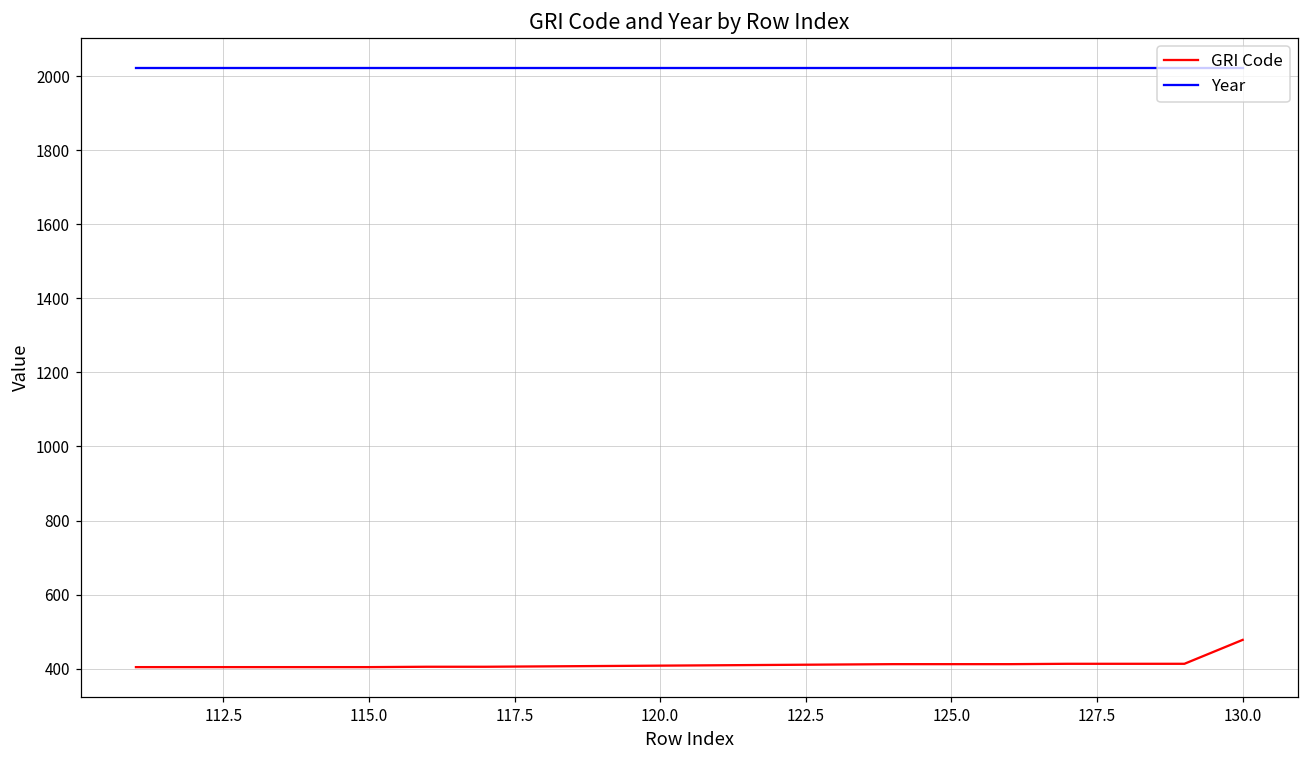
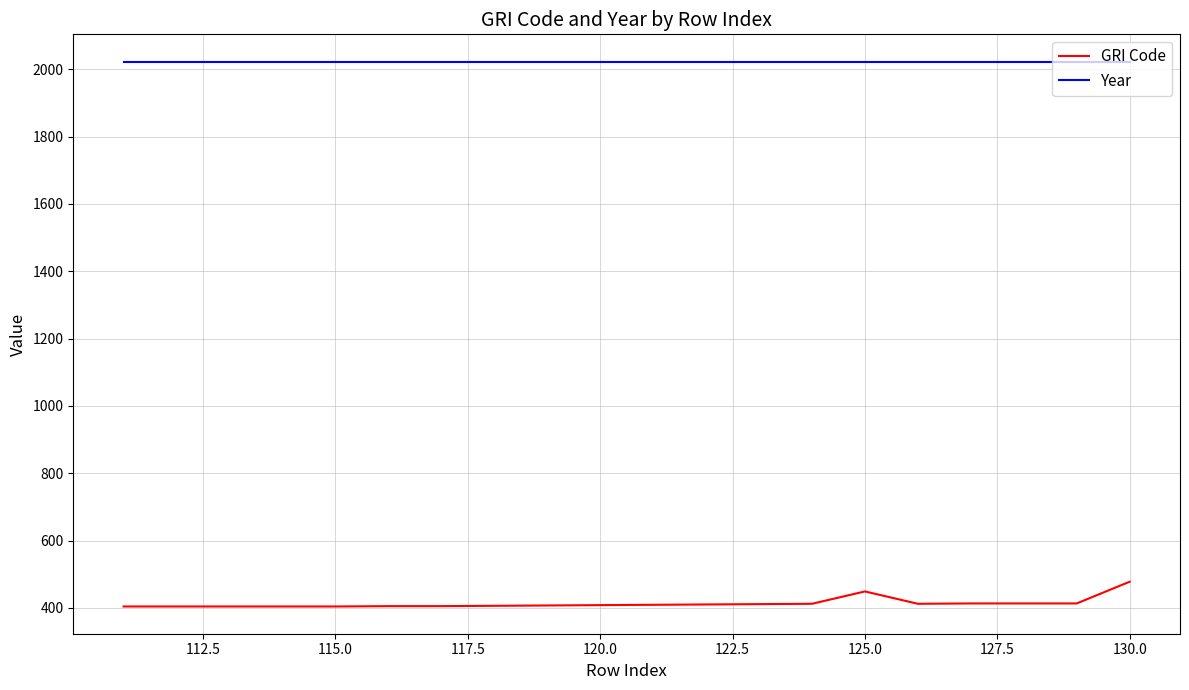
GRI Code, 125.0: 410 -> 450
